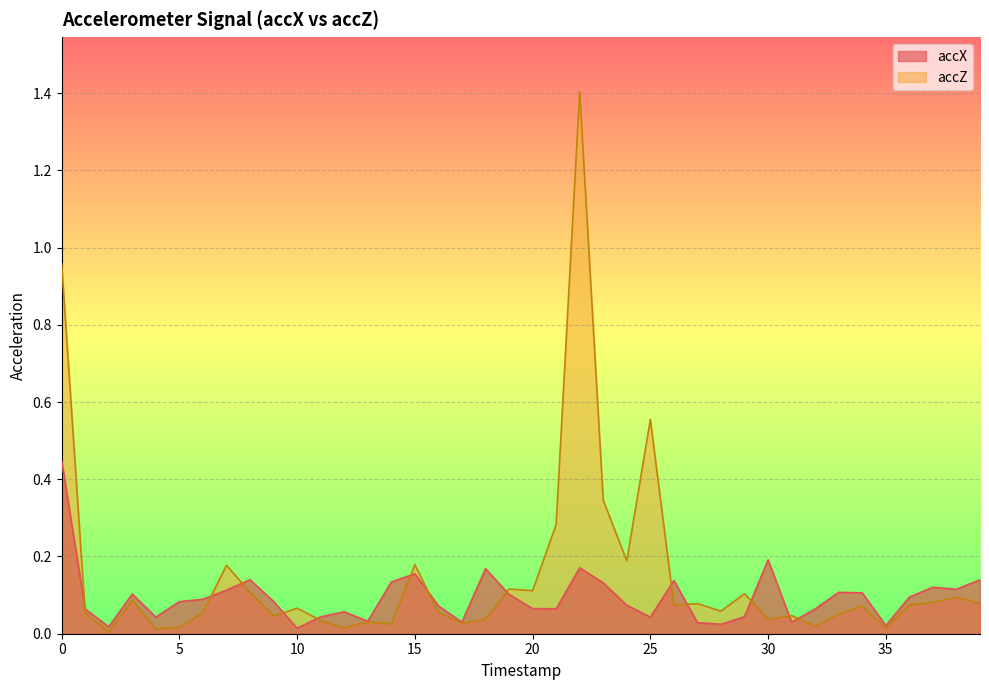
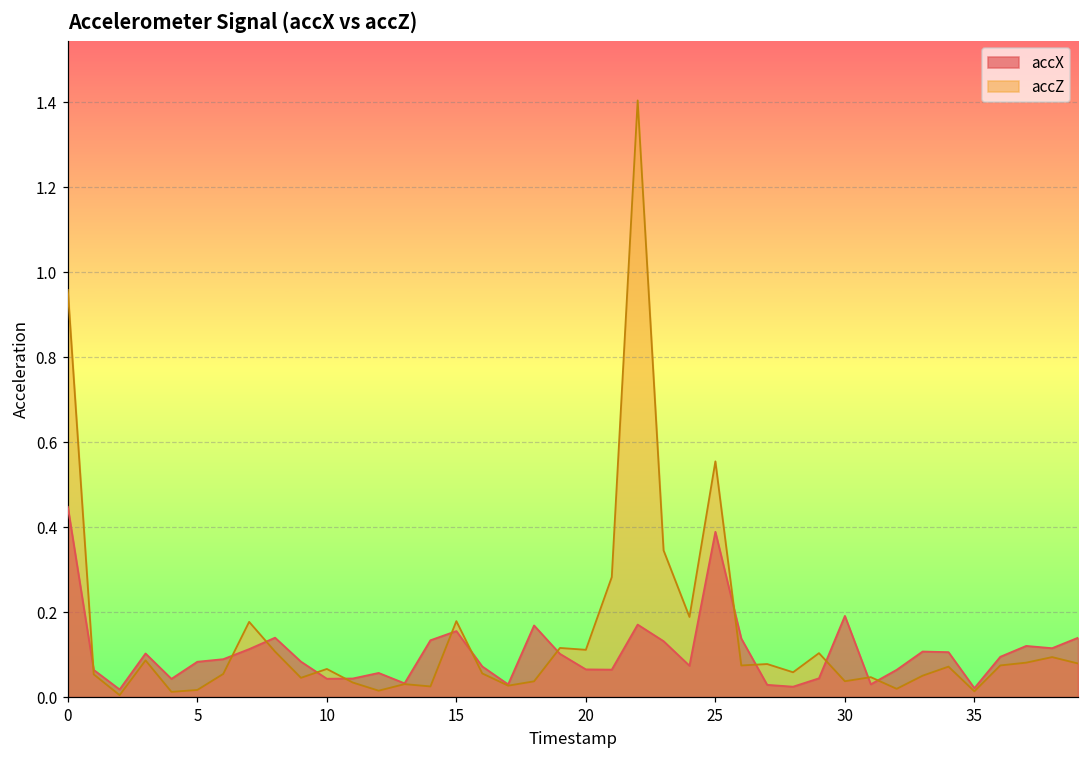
accX, 10: 0.01 -> 0.04
accX, 25: 0.04 -> 0.39
